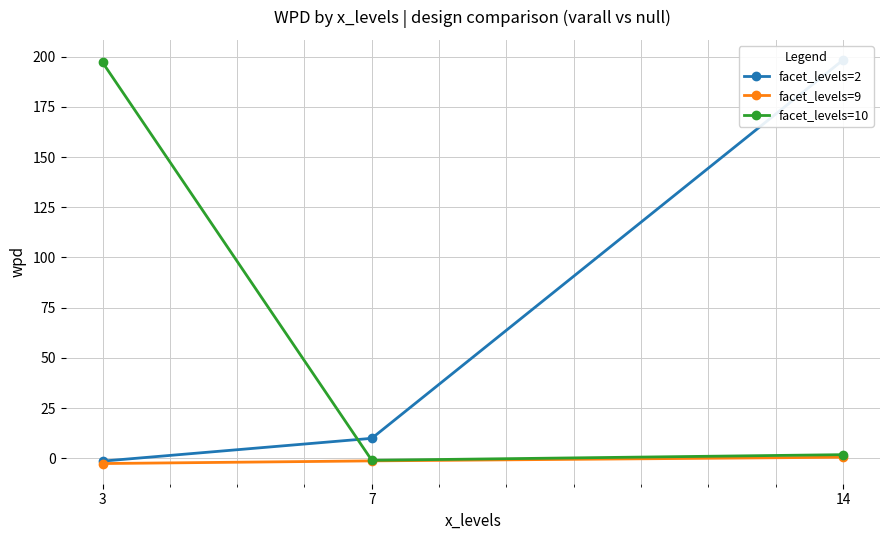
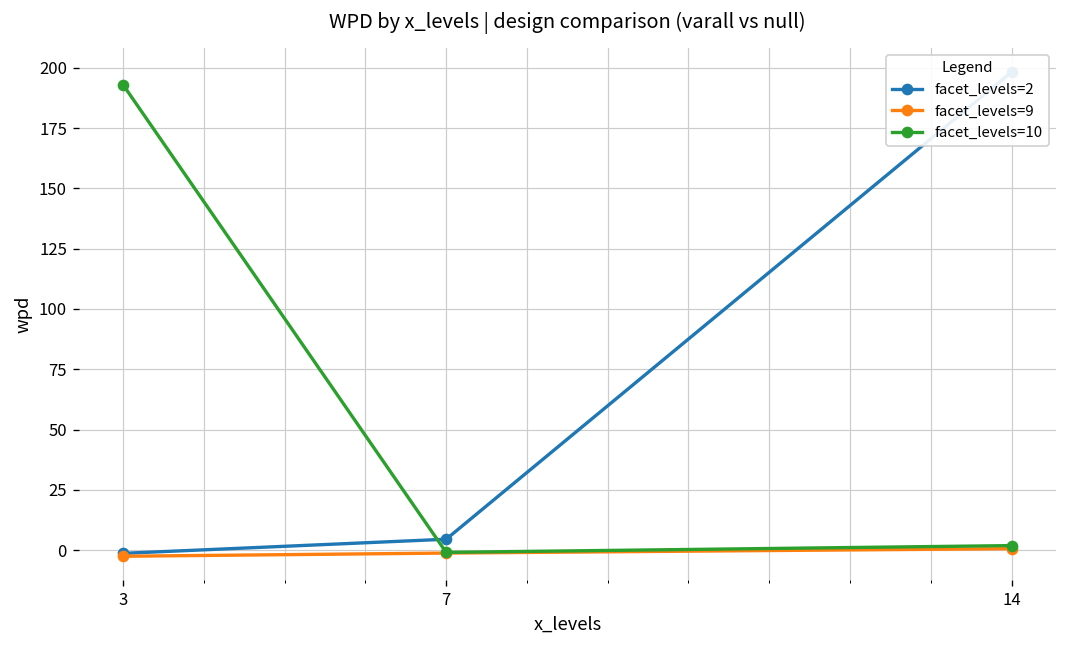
facet_levels=10, 3: 197 -> 193
facet_levels=2, 7: 10 -> 4
